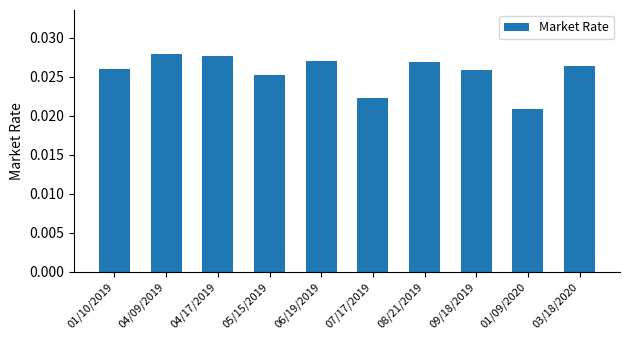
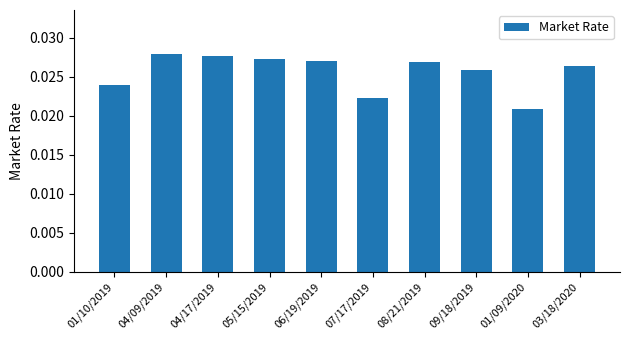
01/10/2019: 0.026 -> 0.024
05/15/2019: 0.025 -> 0.027
